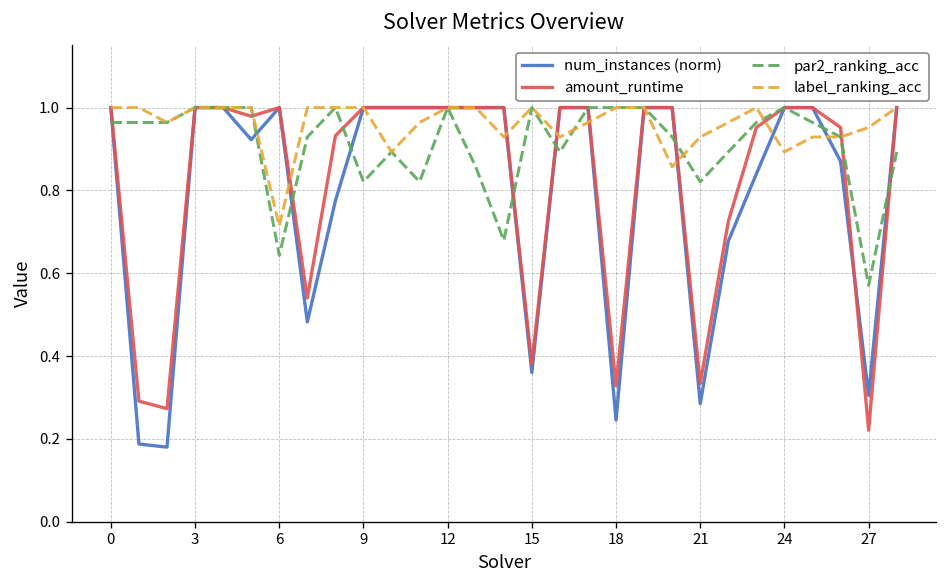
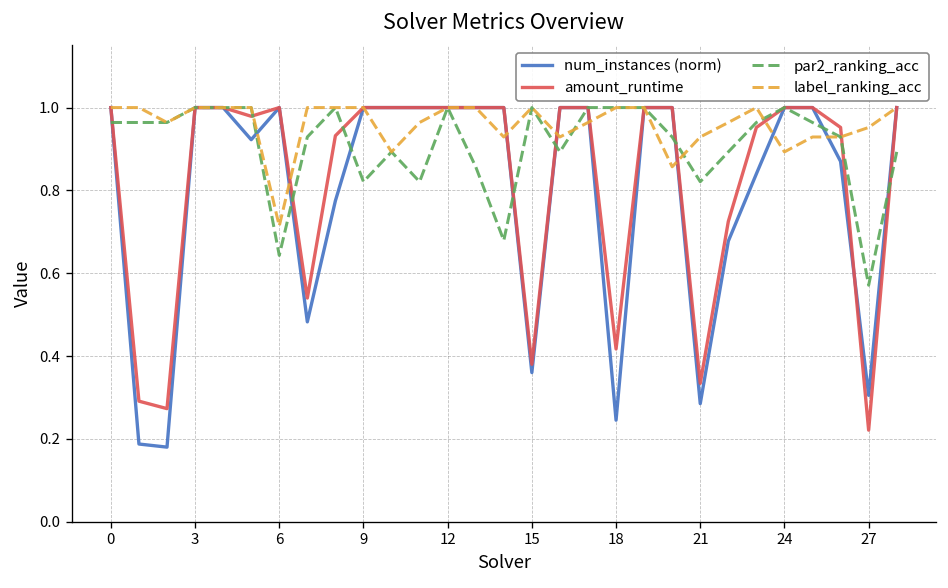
amount_runtime, 18: 0.33 -> 0.42
